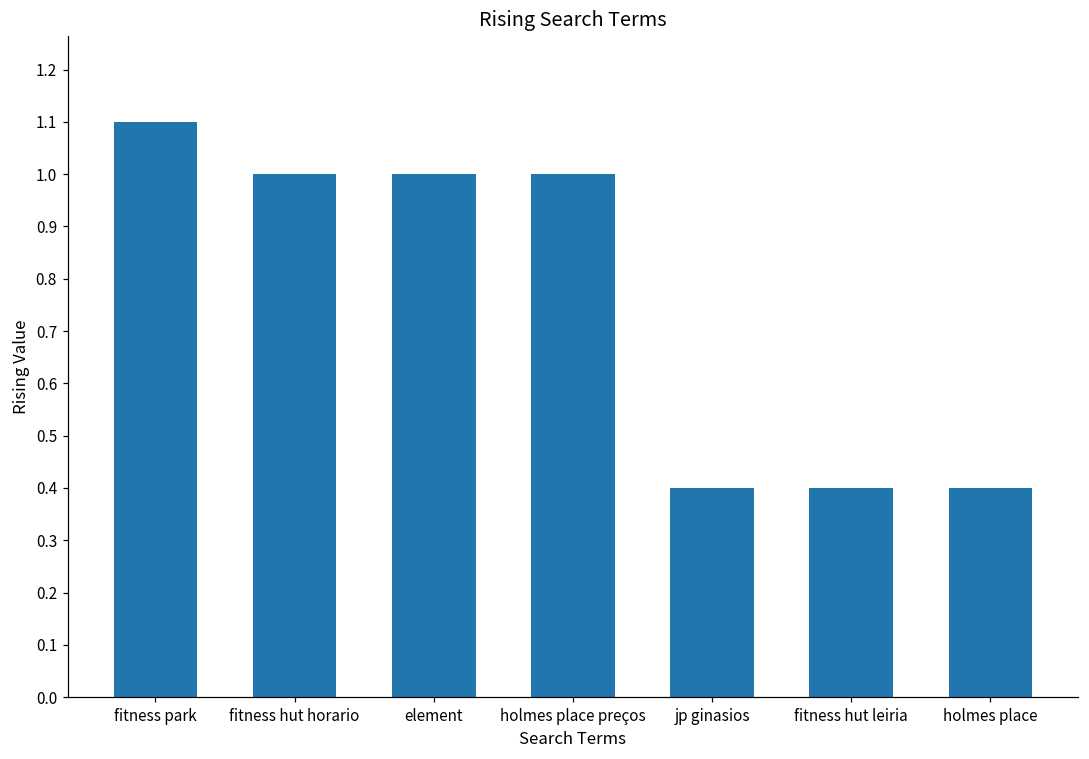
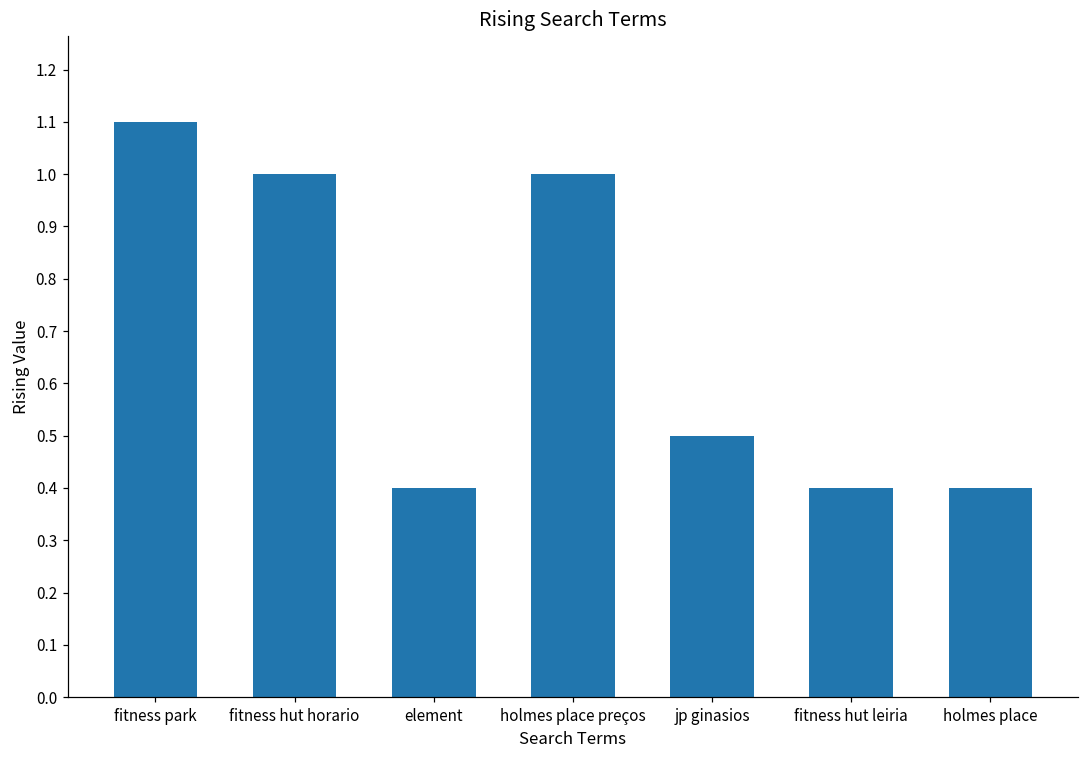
element: 1.0 -> 0.4
jp ginasios: 0.4 -> 0.5
